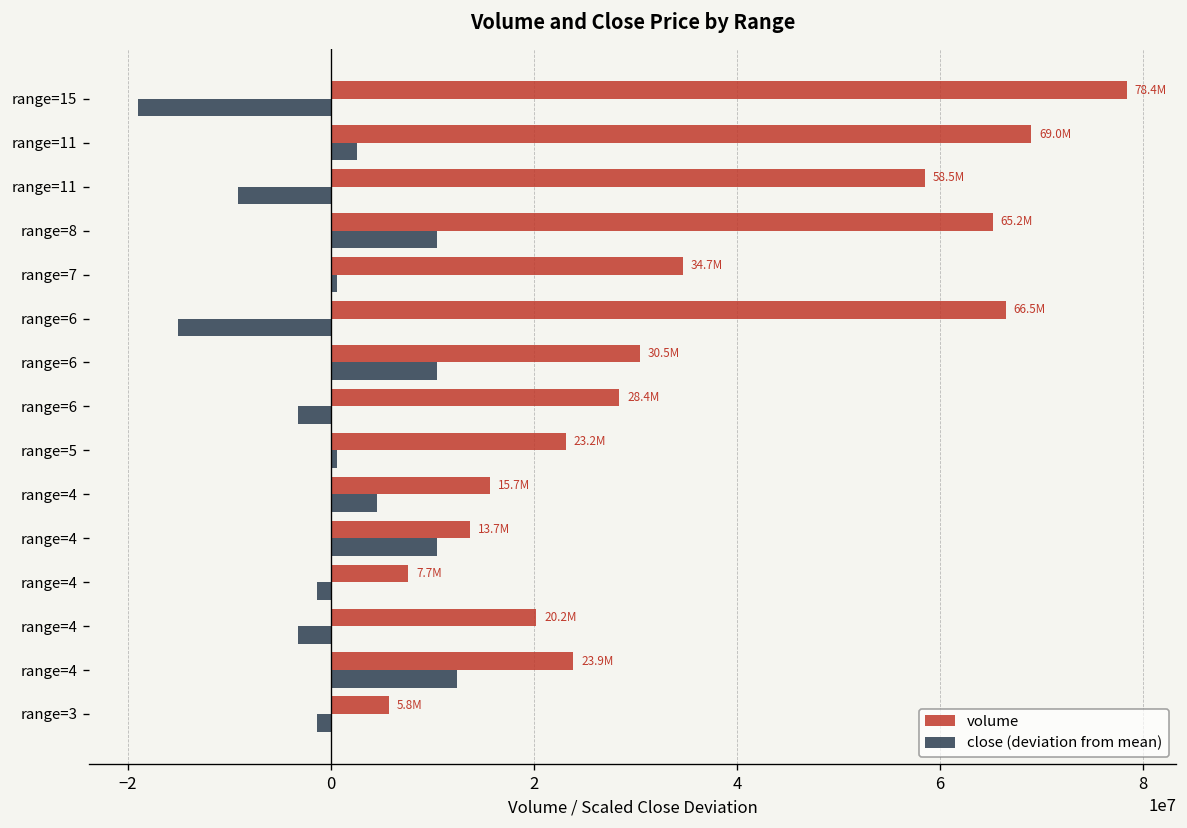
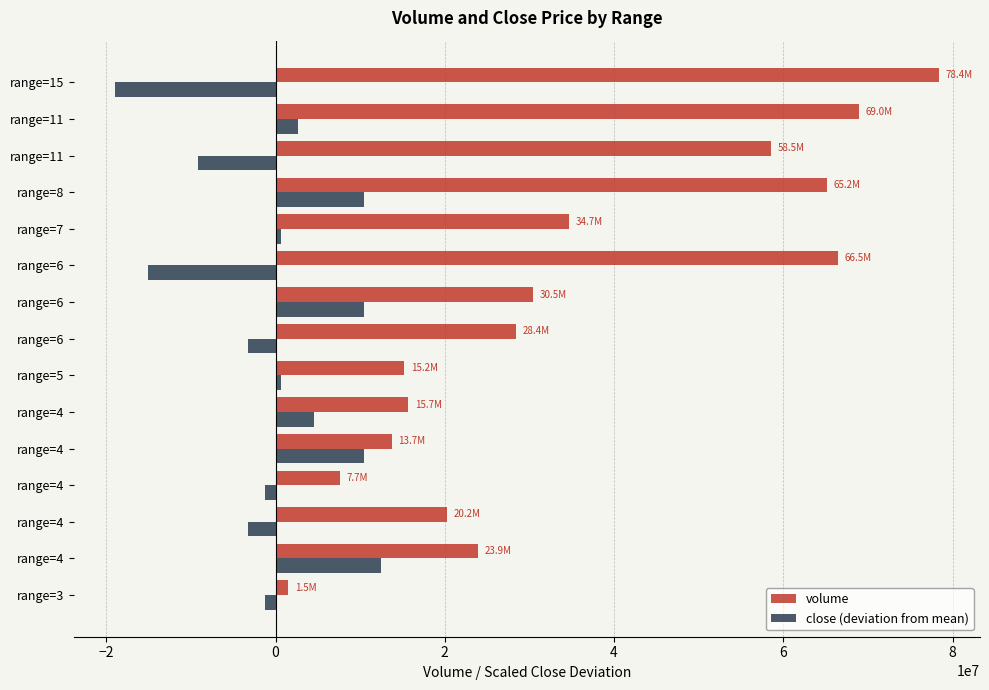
volume, range=5: 23.2M -> 15.2M
volume, range=3: 5.8M -> 1.5M
